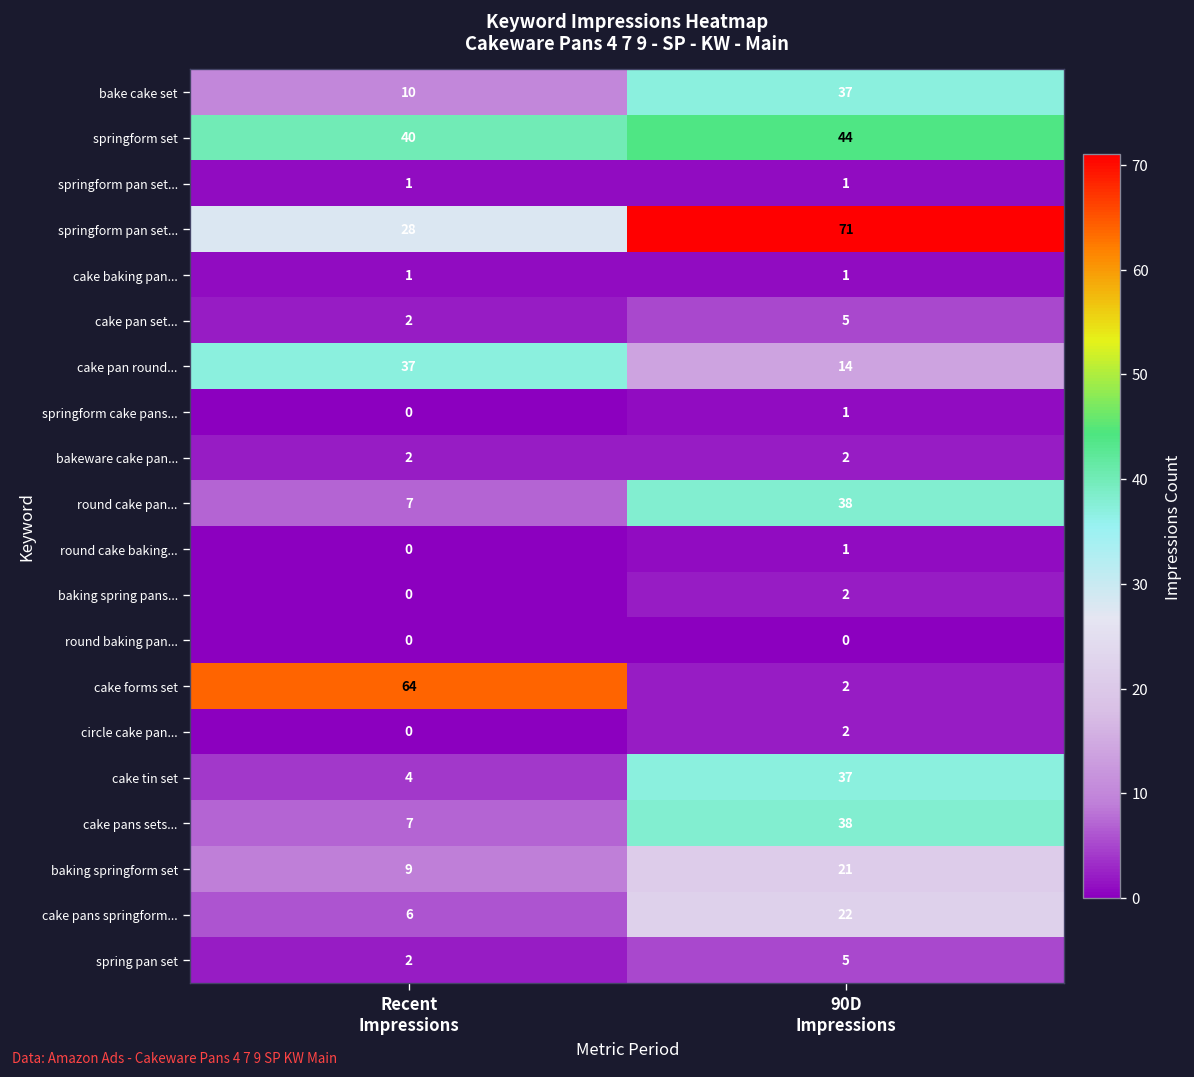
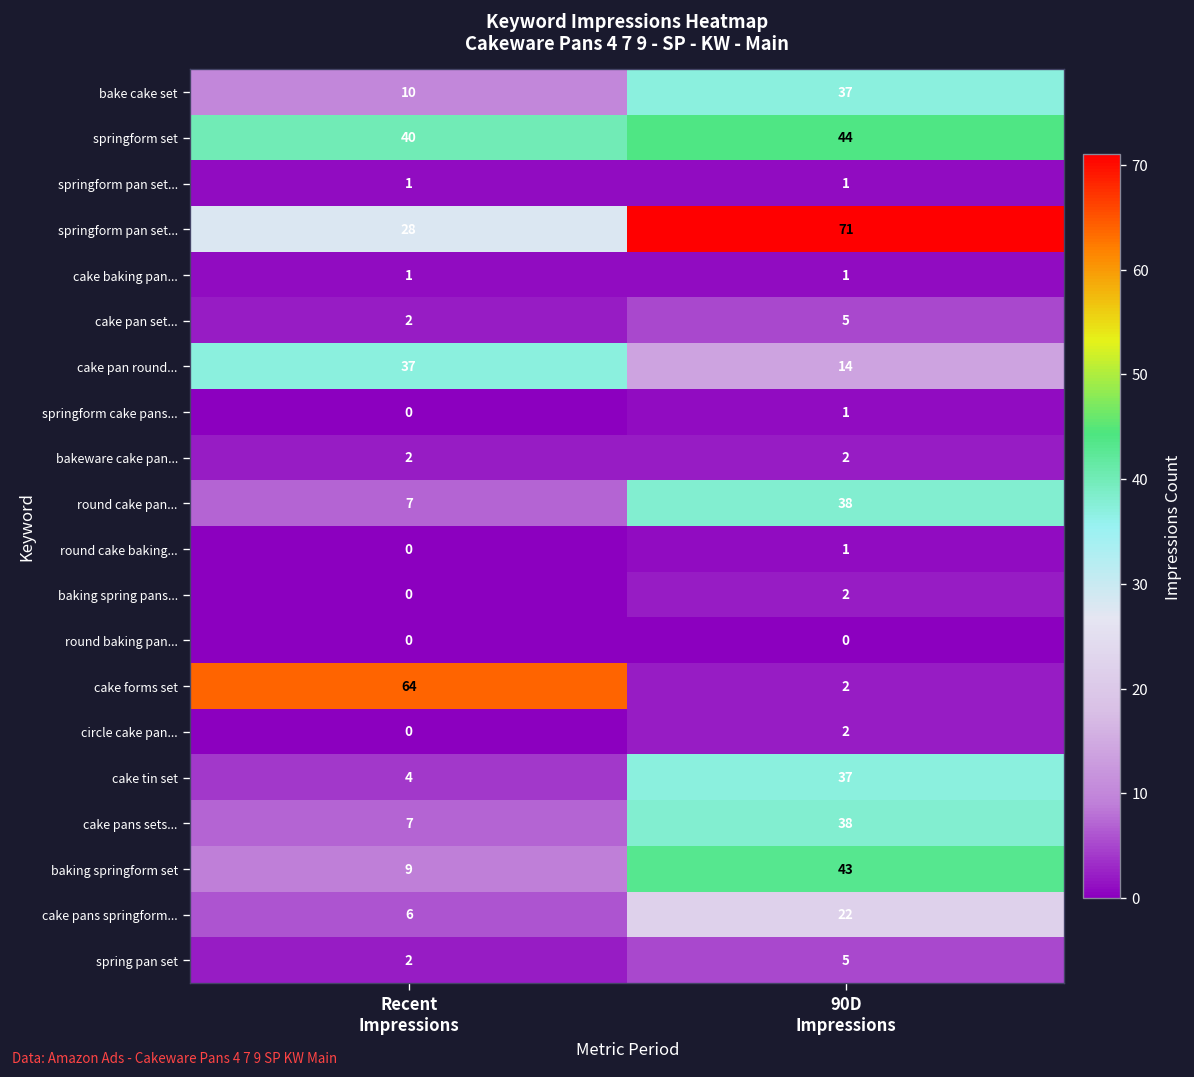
baking springform set, 90D Impressions: 21 -> 43
